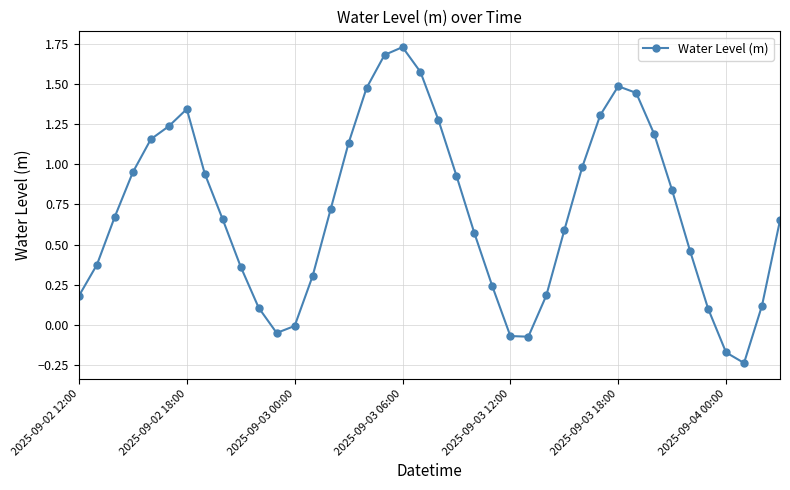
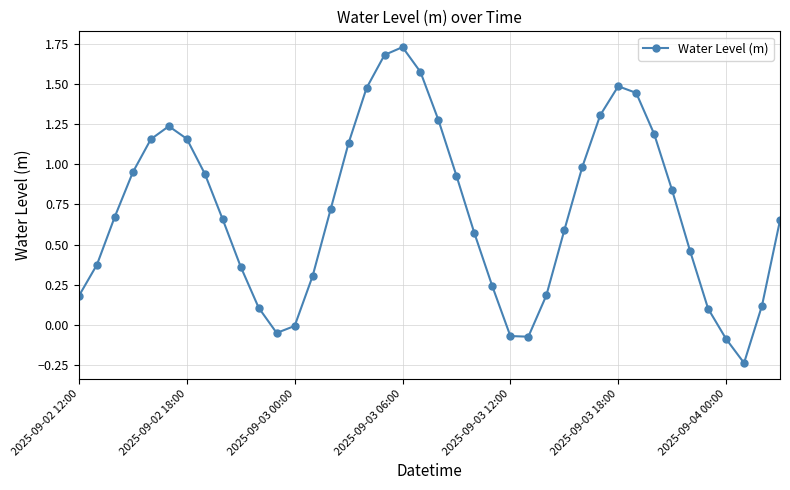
2025-09-02 18:00: 1.34 -> 1.16
2025-09-04 00:00: -0.17 -> -0.09
